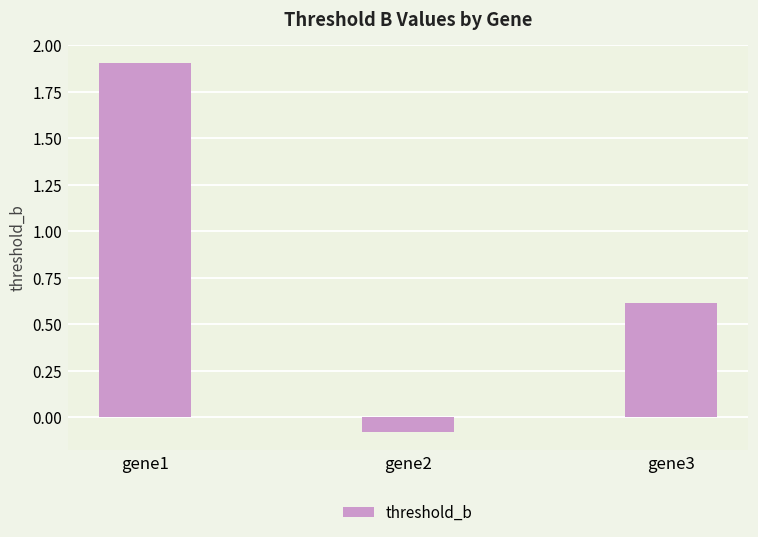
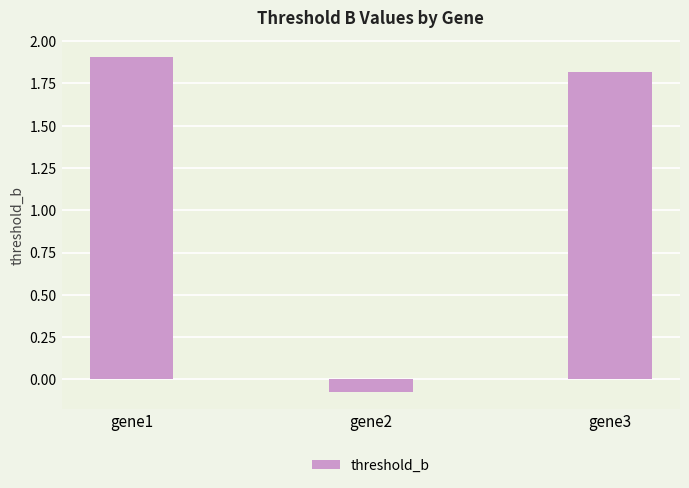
gene3: 0.61 -> 1.82
